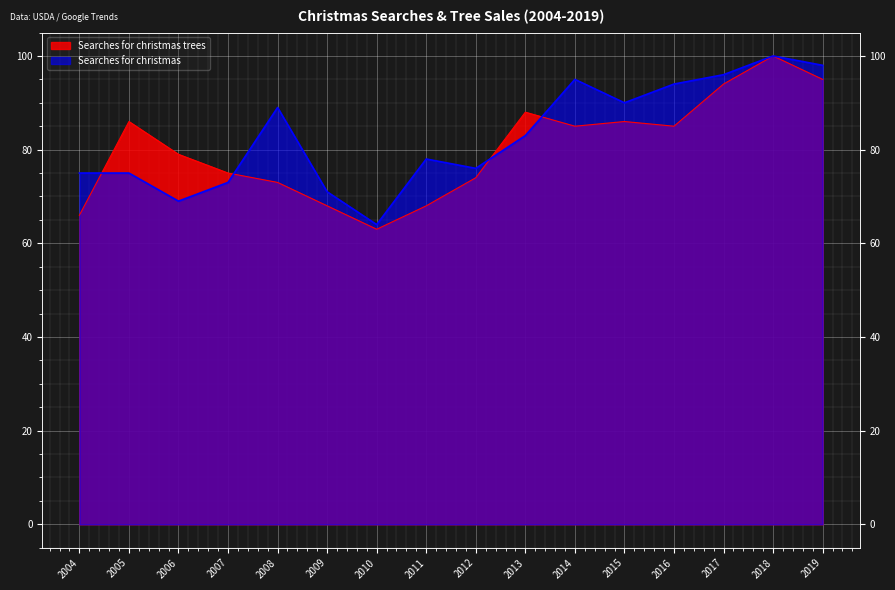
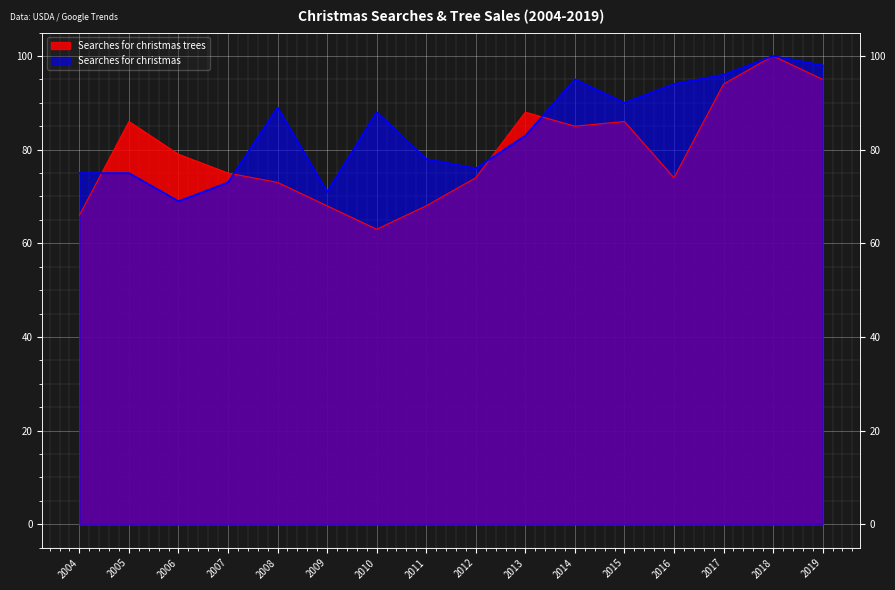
Searches for christmas, 2010: 64 -> 88
Searches for christmas trees, 2016: 85 -> 74
